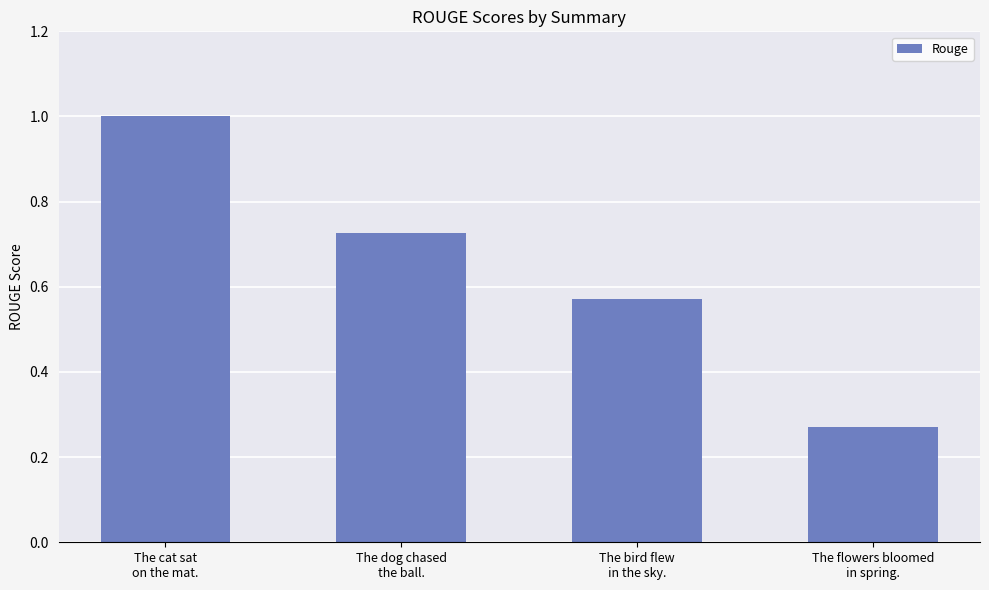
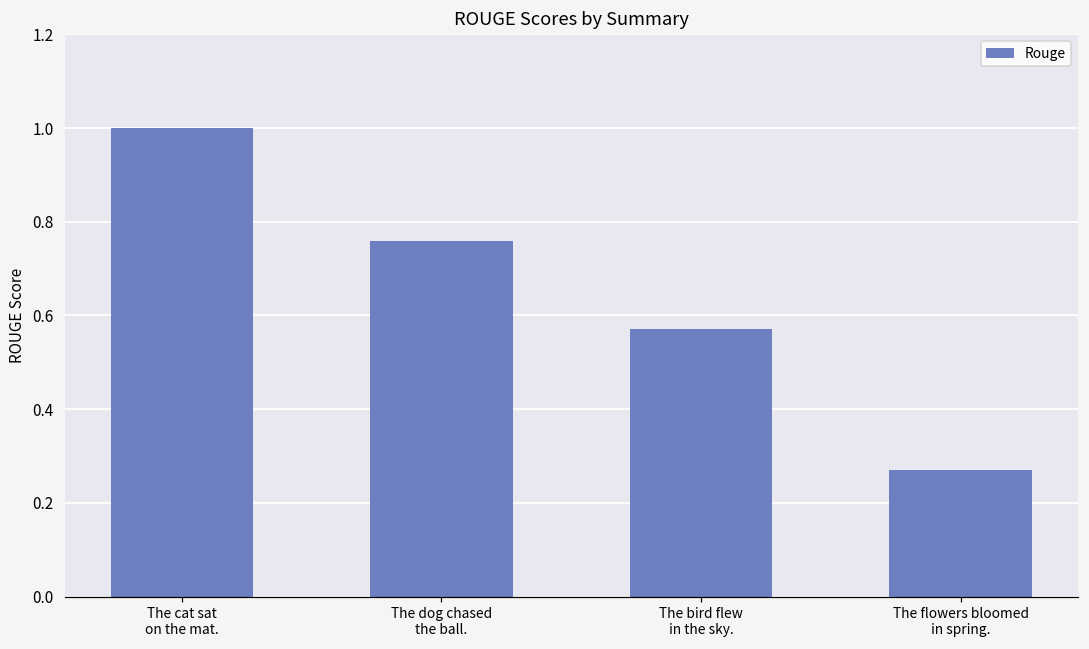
The dog chased the ball.: 0.73 -> 0.76
